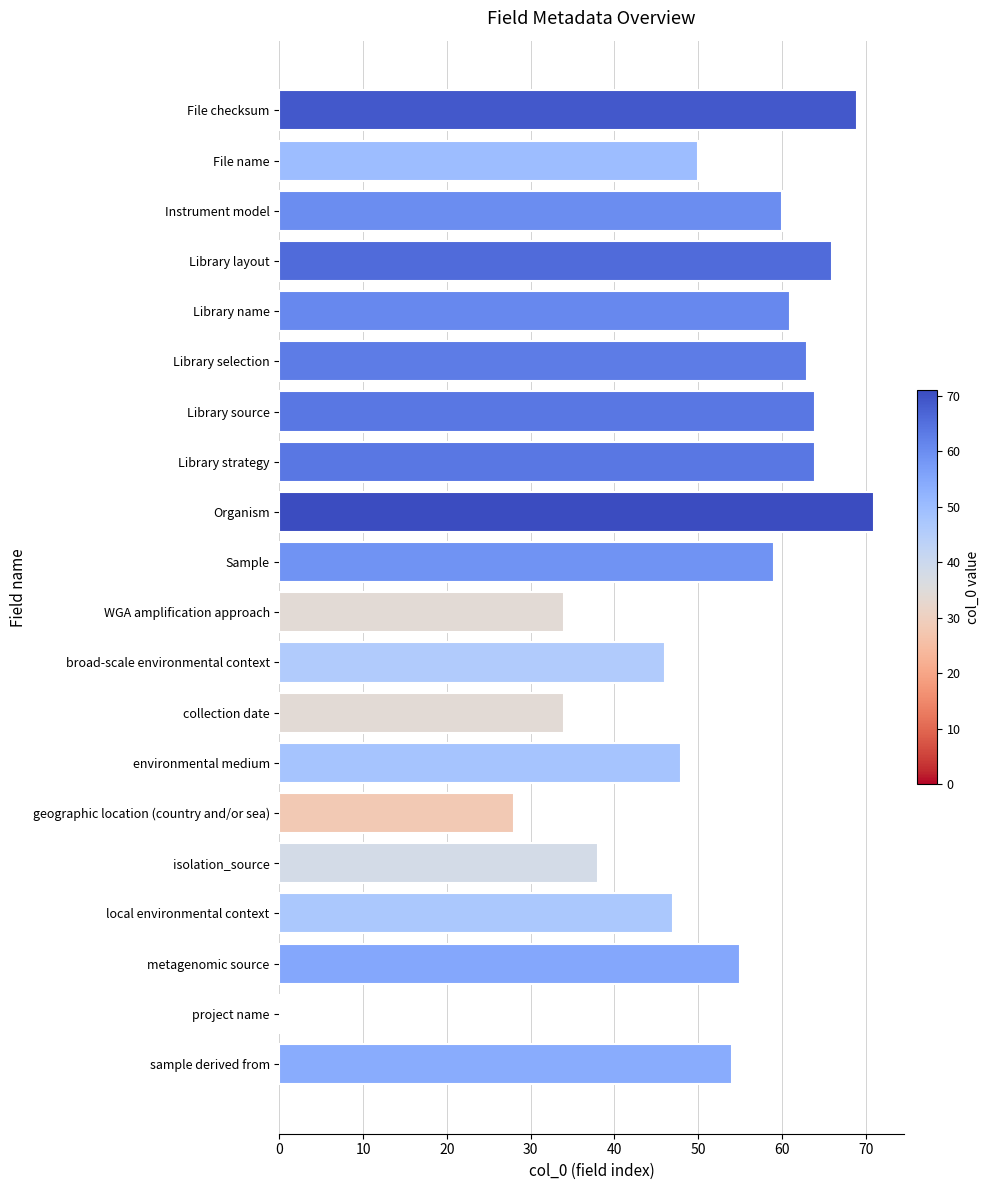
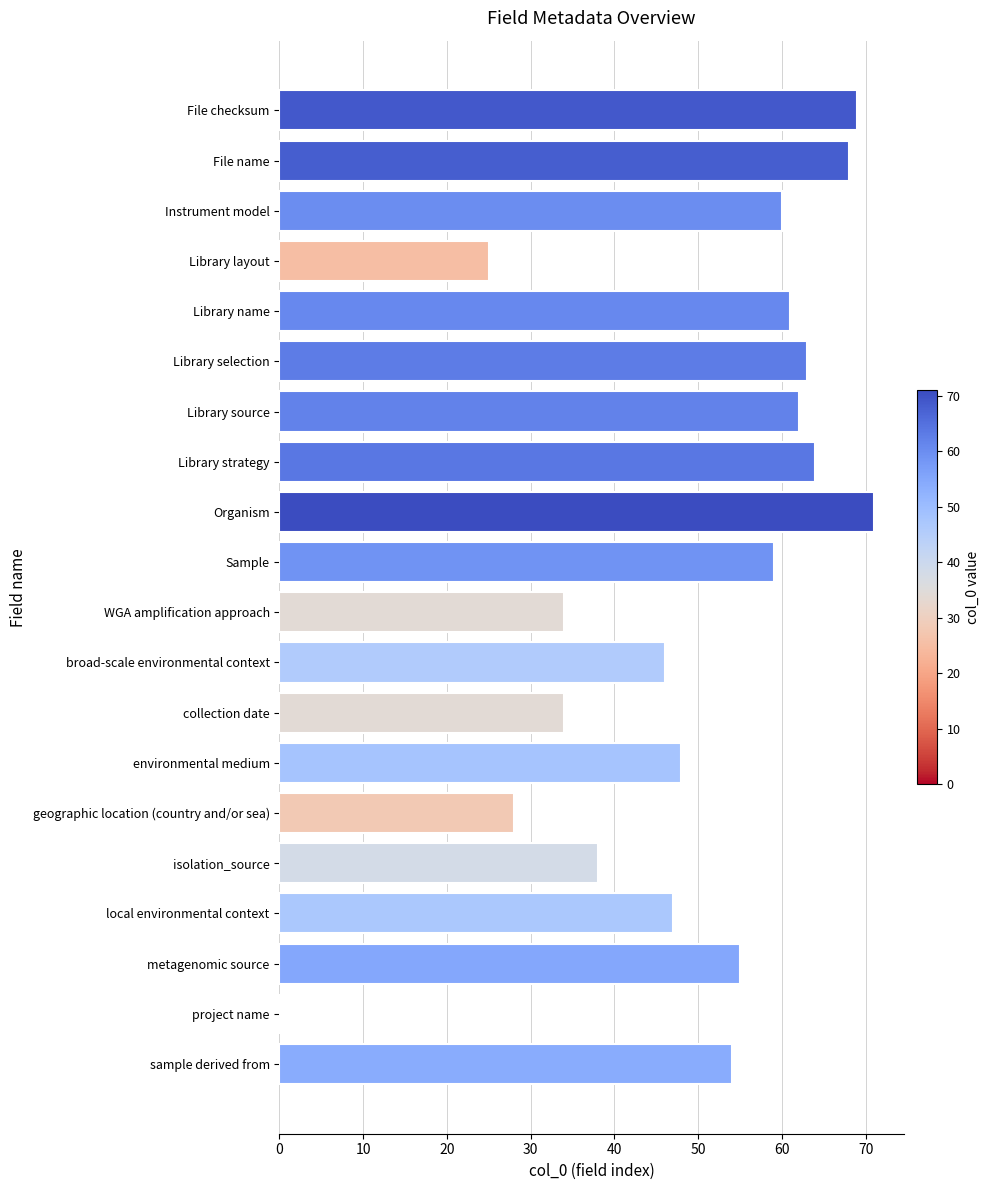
File name: 50 -> 68
Library layout: 66 -> 25
Library source: 64 -> 62
